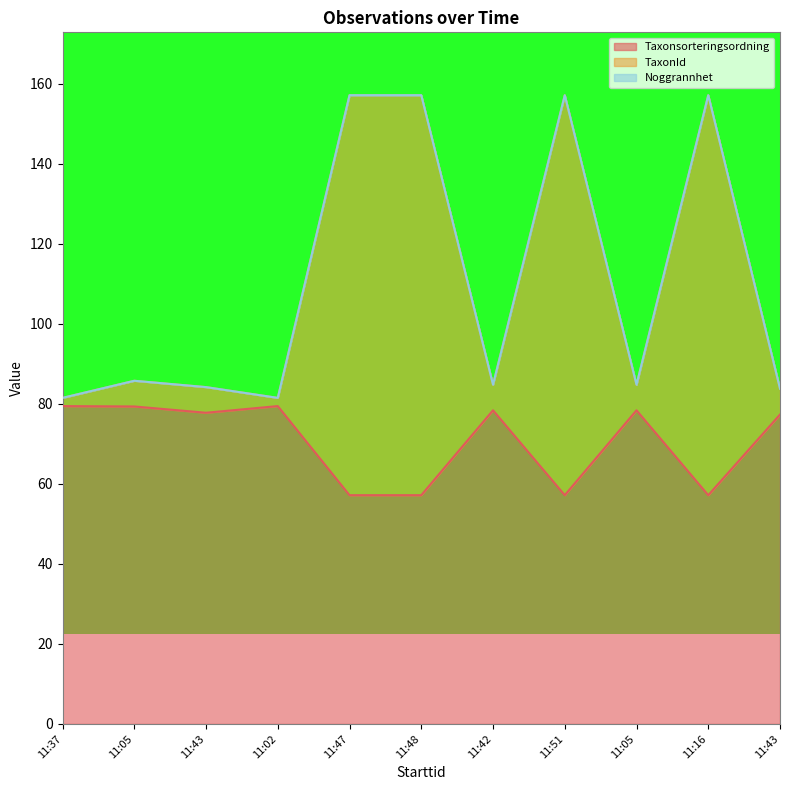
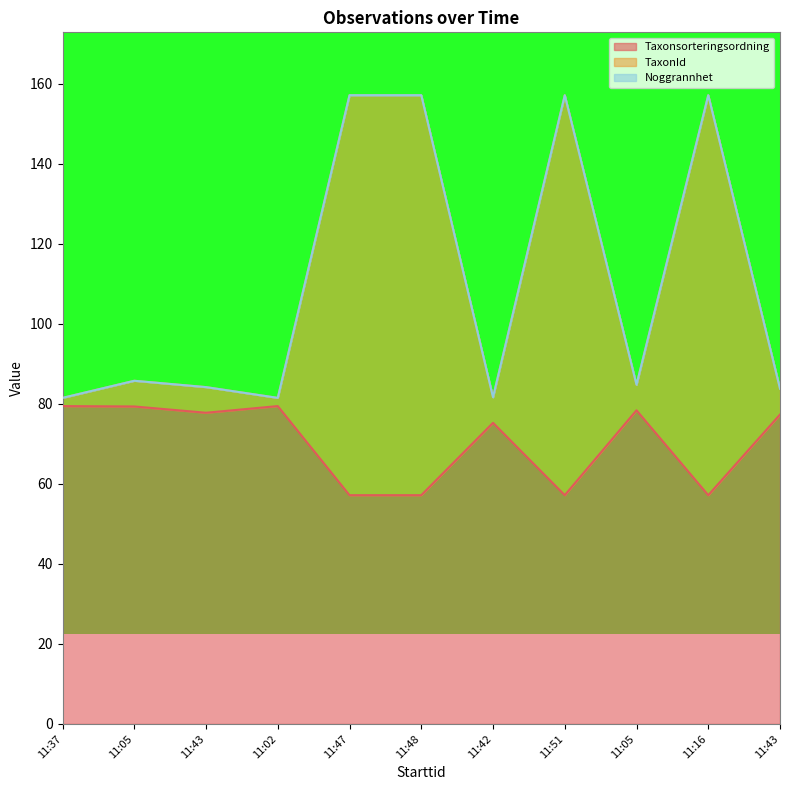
Taxonsorteringsordning, 11:42: 78 -> 75
